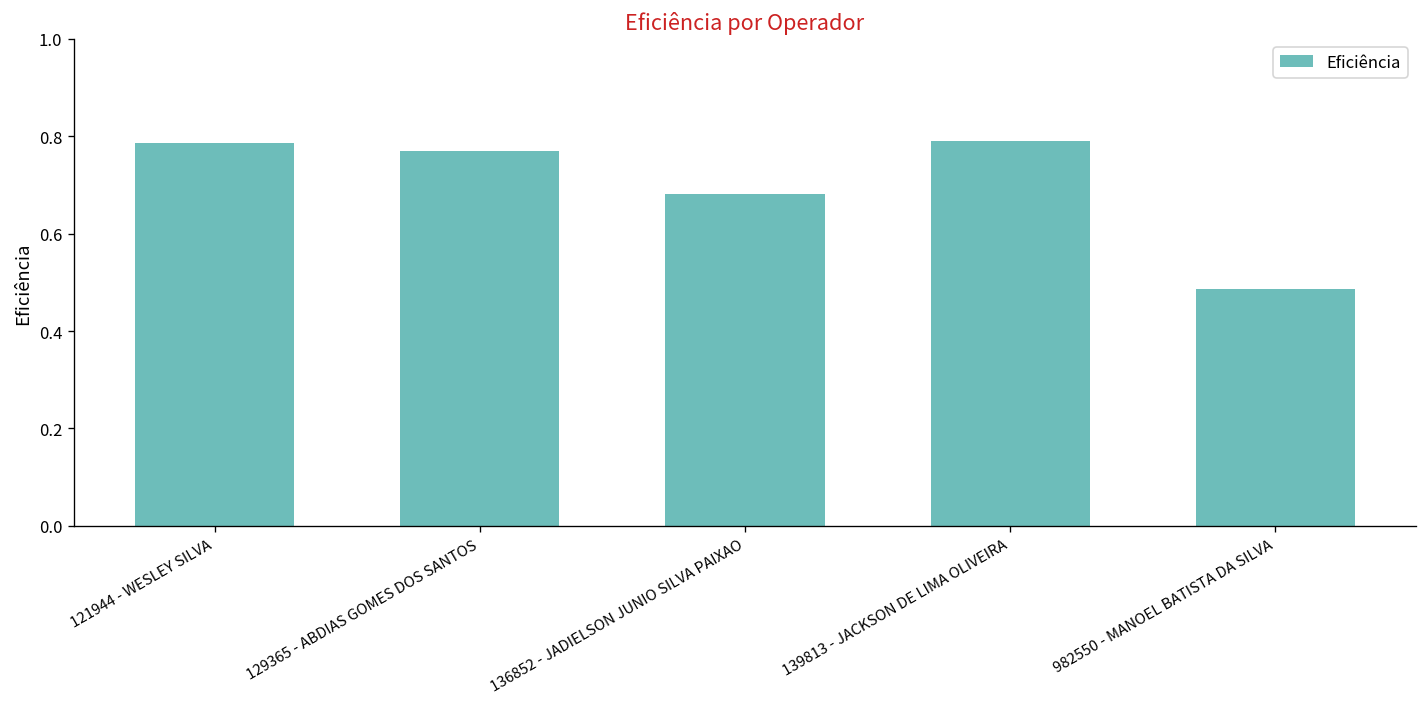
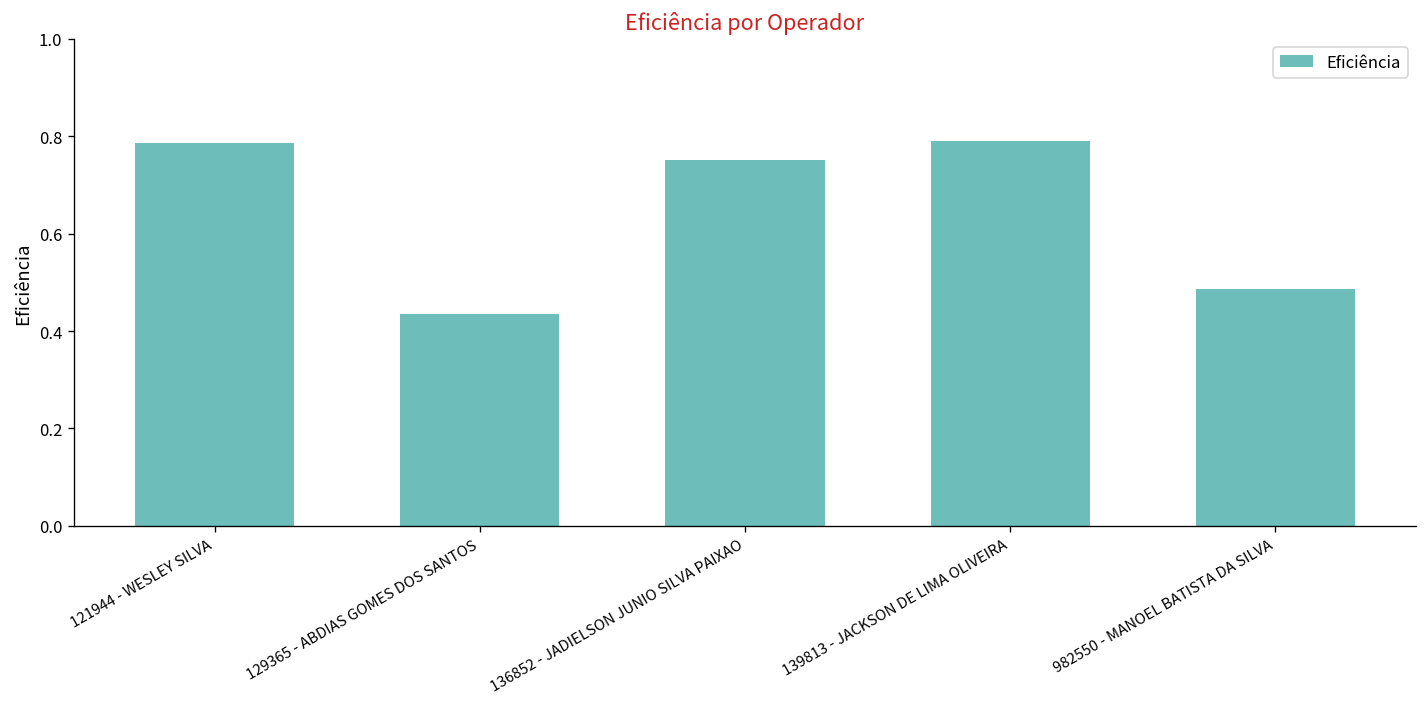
129365 - ABDIAS GOMES DOS SANTOS: 0.77 -> 0.43
136852 - JADIELSON JUNIO SILVA PAIXAO: 0.68 -> 0.75
